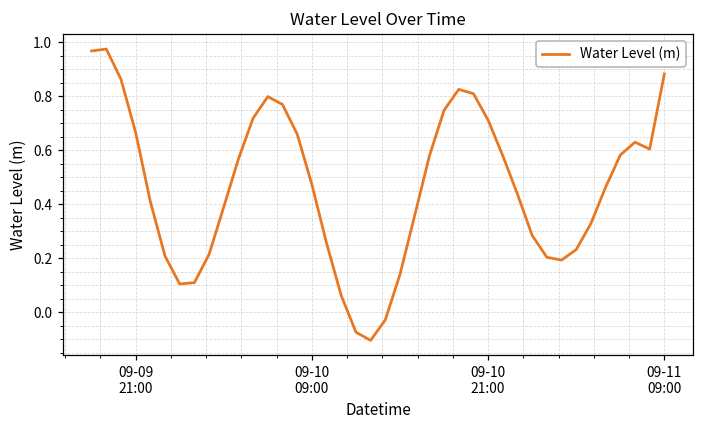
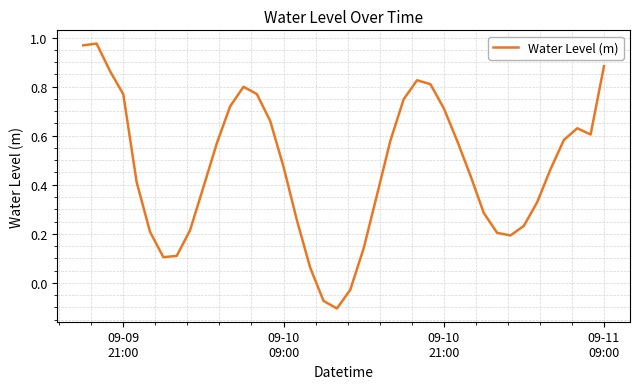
09-09 21:00: 0.67 -> 0.77
